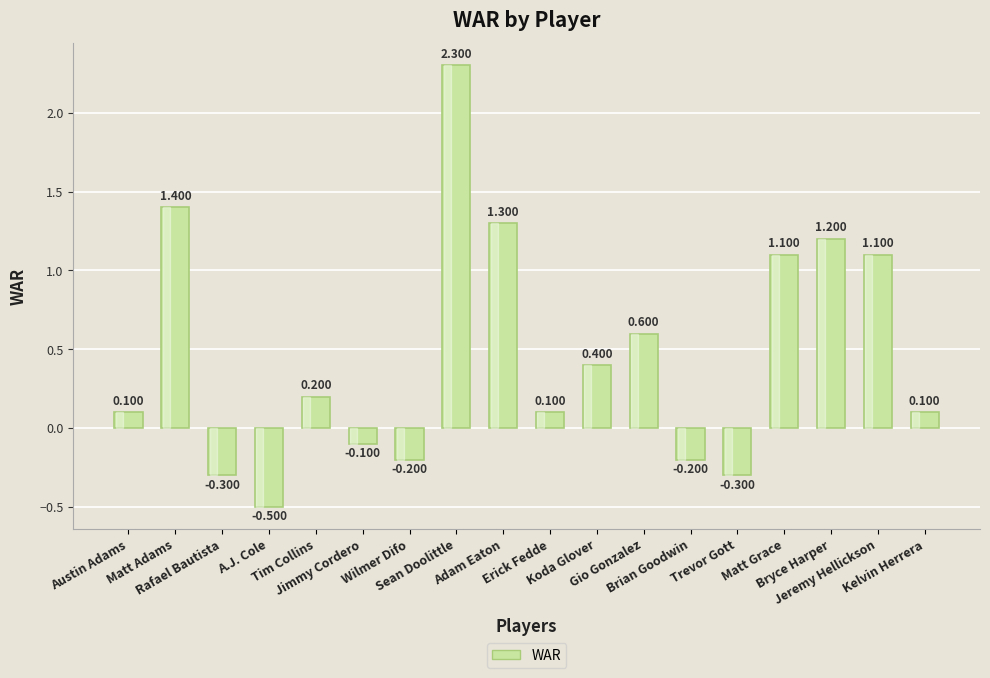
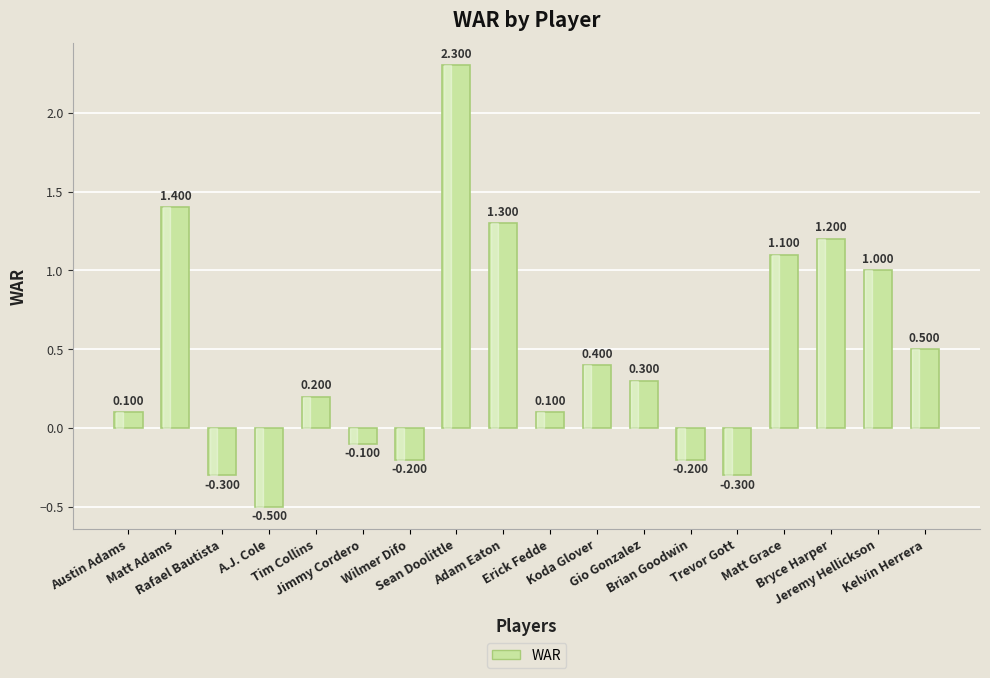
Gio Gonzalez: 0.600 -> 0.300
Jeremy Hellickson: 1.100 -> 1.000
Kelvin Herrera: 0.100 -> 0.500
